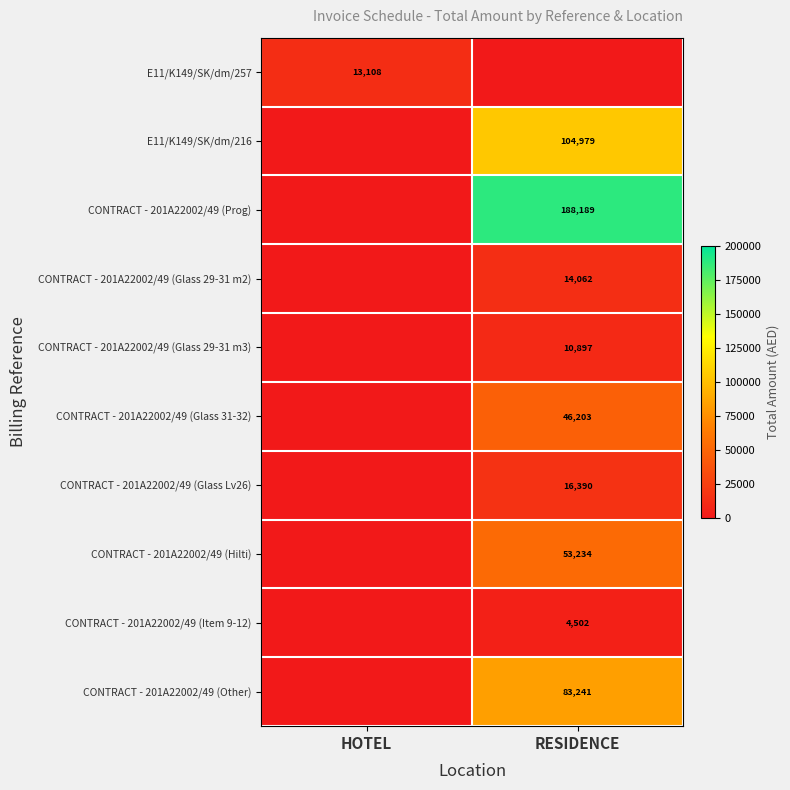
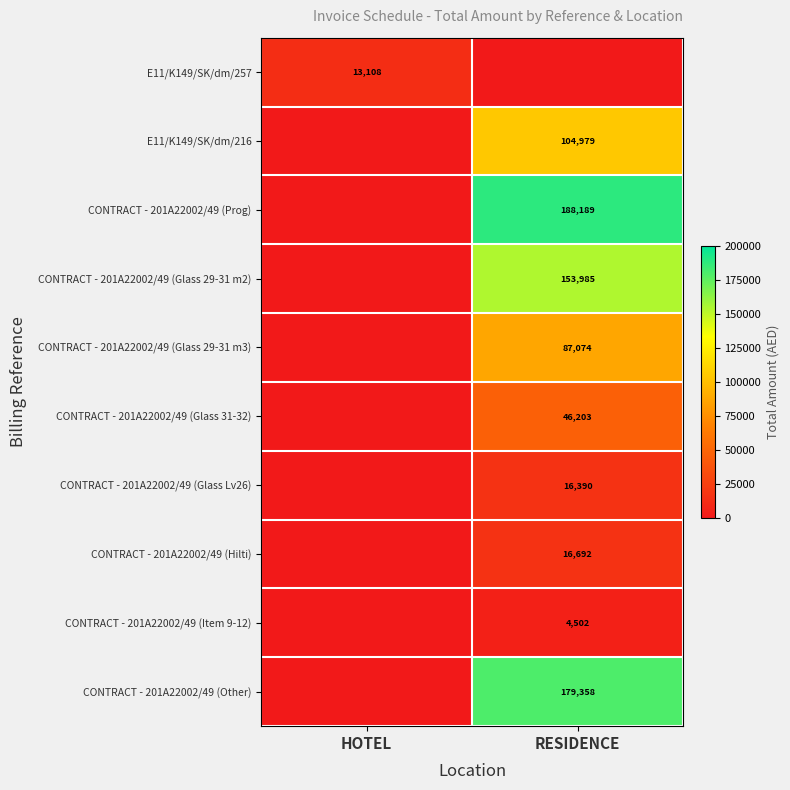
CONTRACT - 201A22002/49 (Glass 29-31 m2), RESIDENCE: 14,062 -> 153,985
CONTRACT - 201A22002/49 (Glass 29-31 m3), RESIDENCE: 10,897 -> 87,074
CONTRACT - 201A22002/49 (Hilti), RESIDENCE: 53,234 -> 16,692
CONTRACT - 201A22002/49 (Other), RESIDENCE: 83,241 -> 179,358
